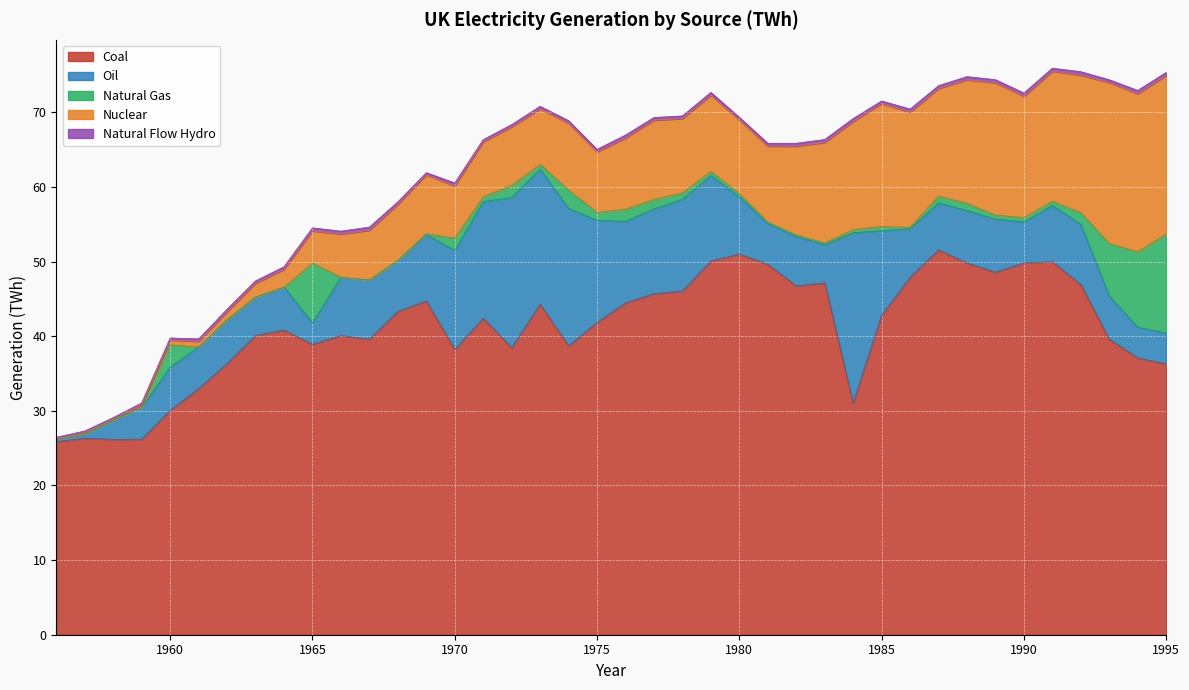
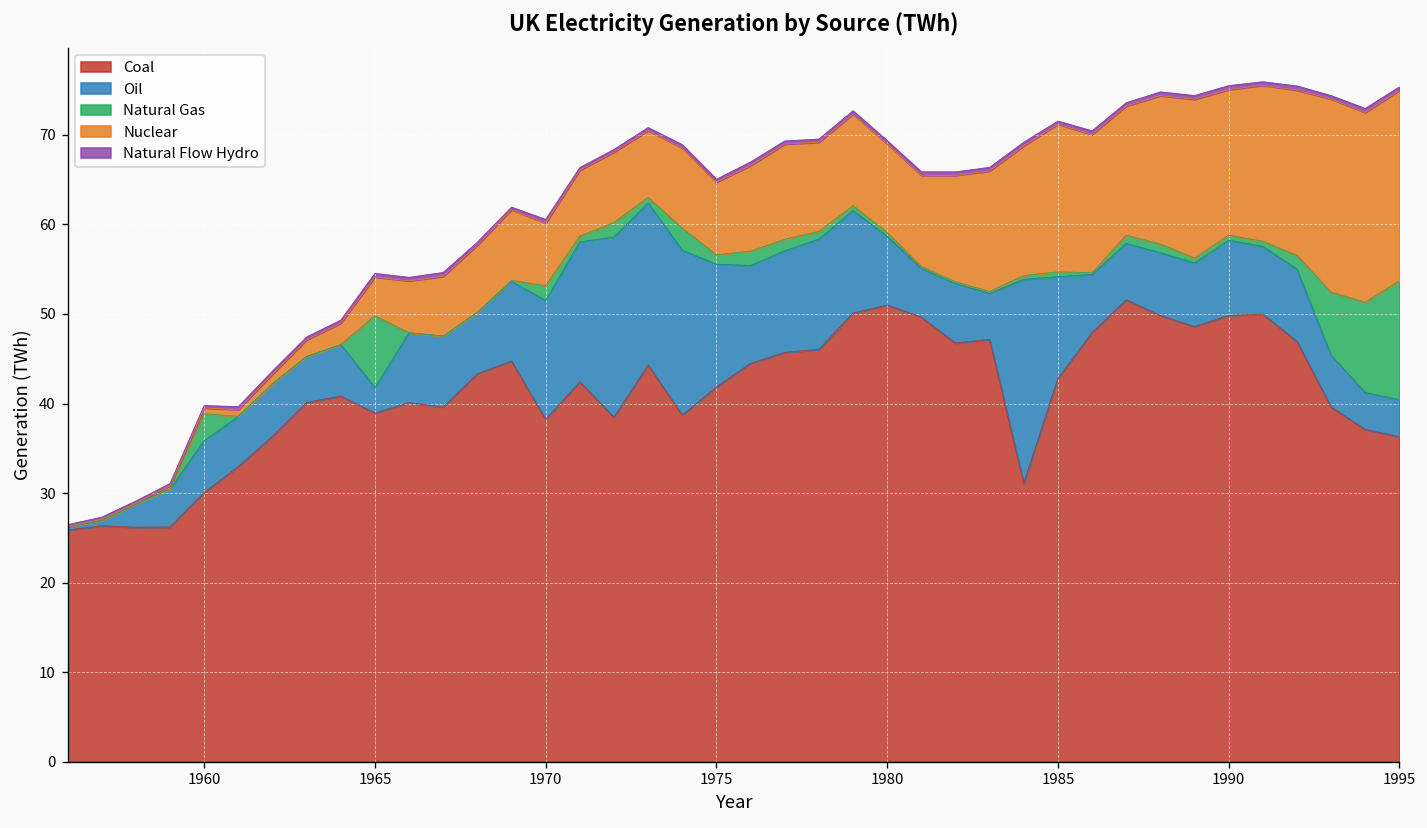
Oil, 1990: 6 -> 8
